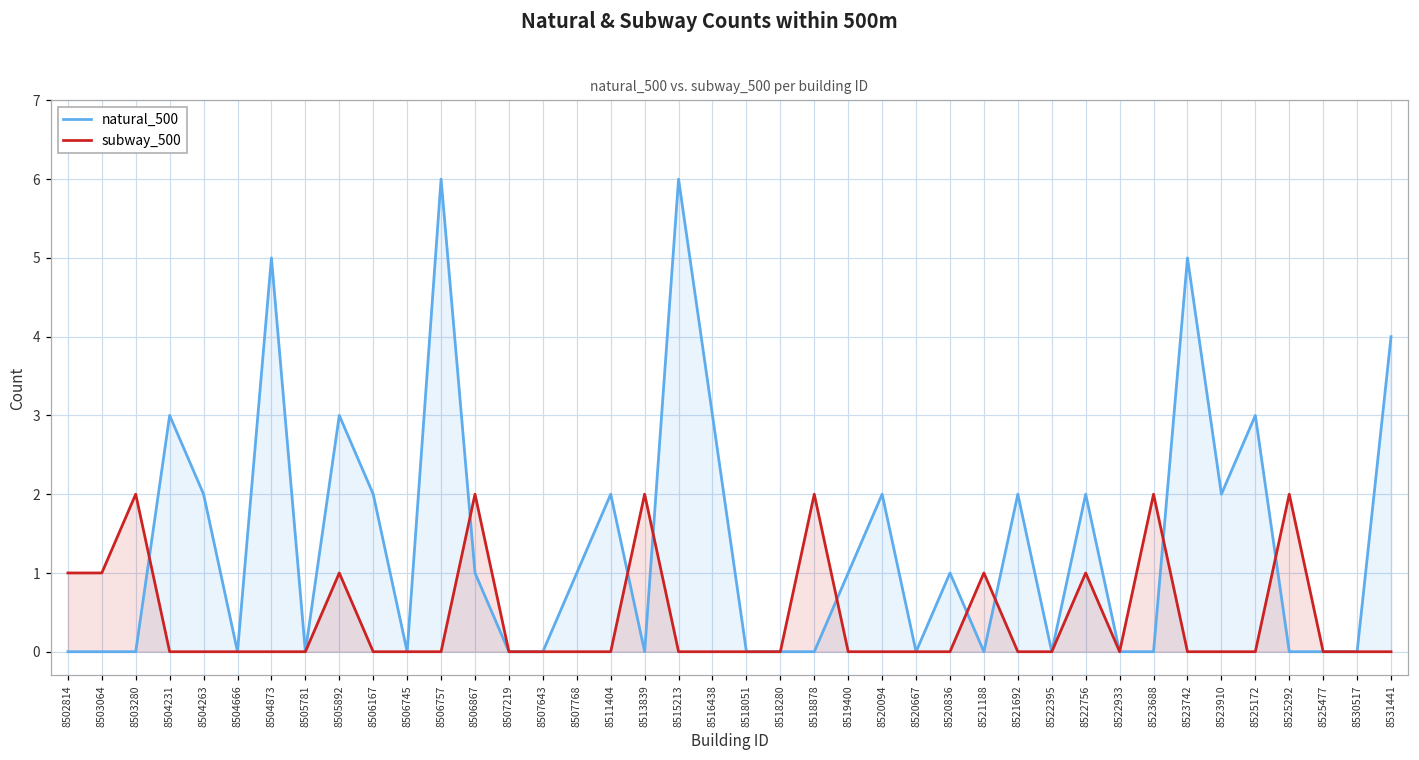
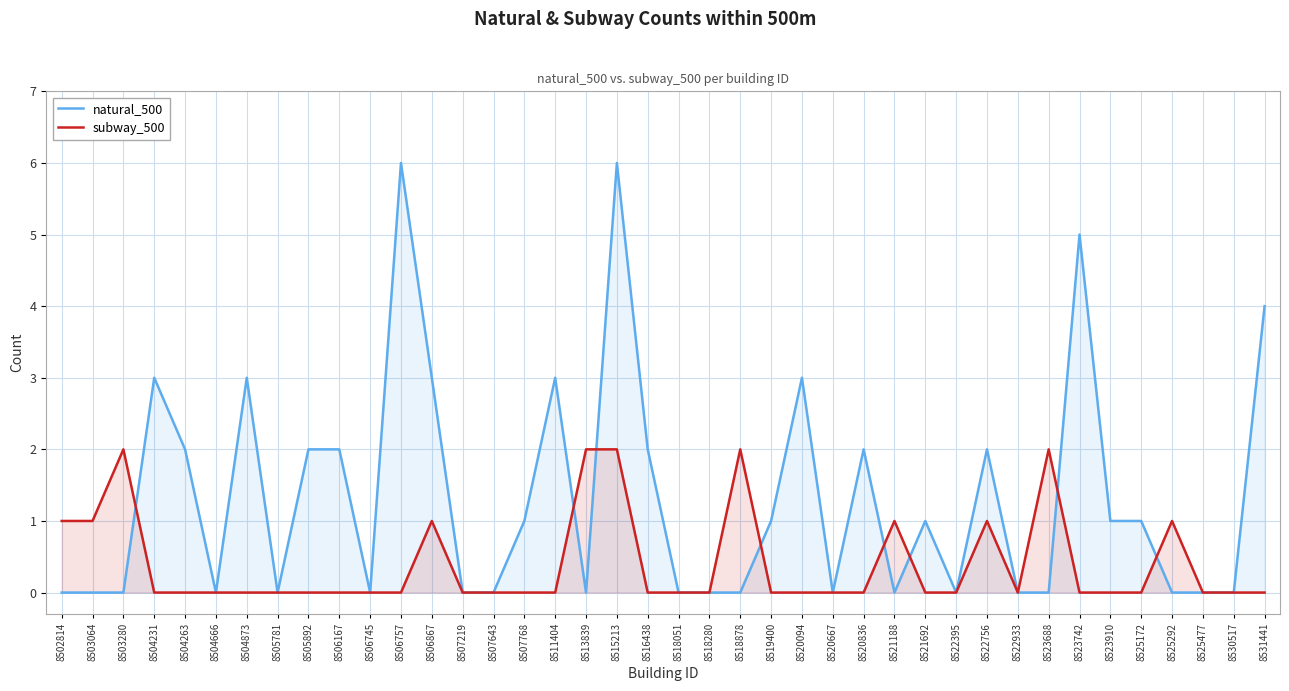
natural_500, 8504873: 5 -> 3
natural_500, 8505892: 3 -> 2
subway_500, 8505892: 1 -> 0
natural_500, 8506867: 1 -> 3
subway_500, 8506867: 2 -> 1
natural_500, 8511404: 2 -> 3
subway_500, 8515213: 0 -> 2
natural_500, 8516438: 3 -> 2
natural_500, 8520094: 2 -> 3
natural_500, 8520836: 1 -> 2
natural_500, 8521692: 2 -> 1
natural_500, 8523910: 2 -> 1
natural_500, 8525172: 3 -> 1
subway_500, 8525292: 2 -> 1
